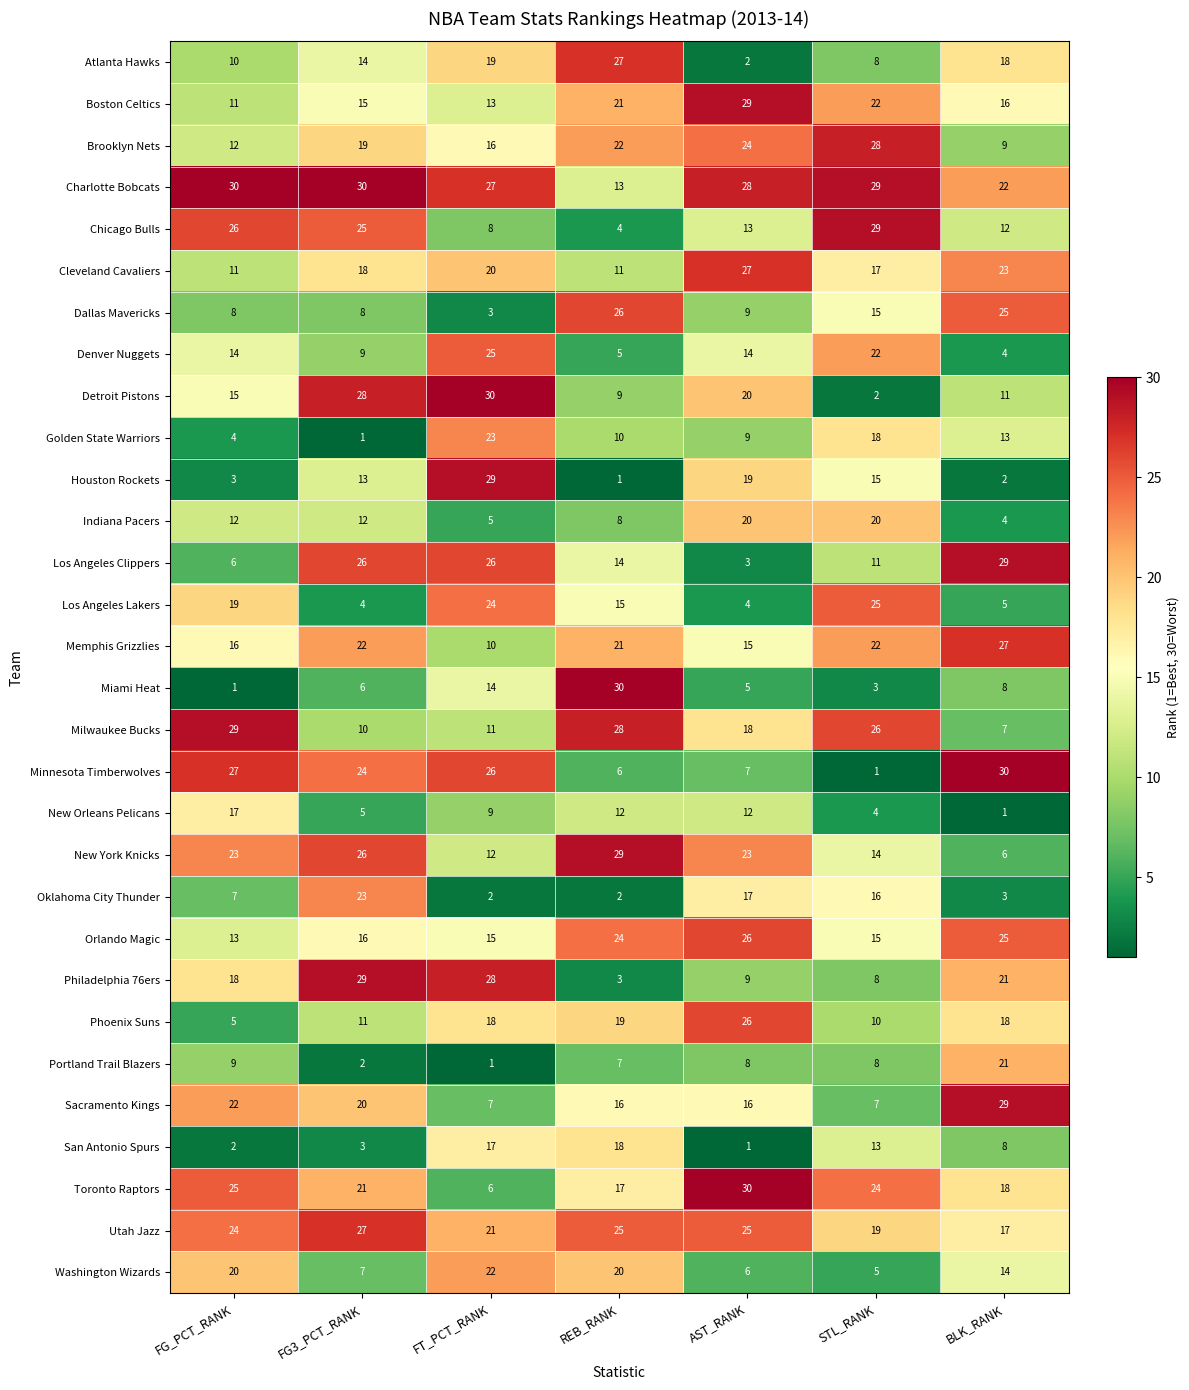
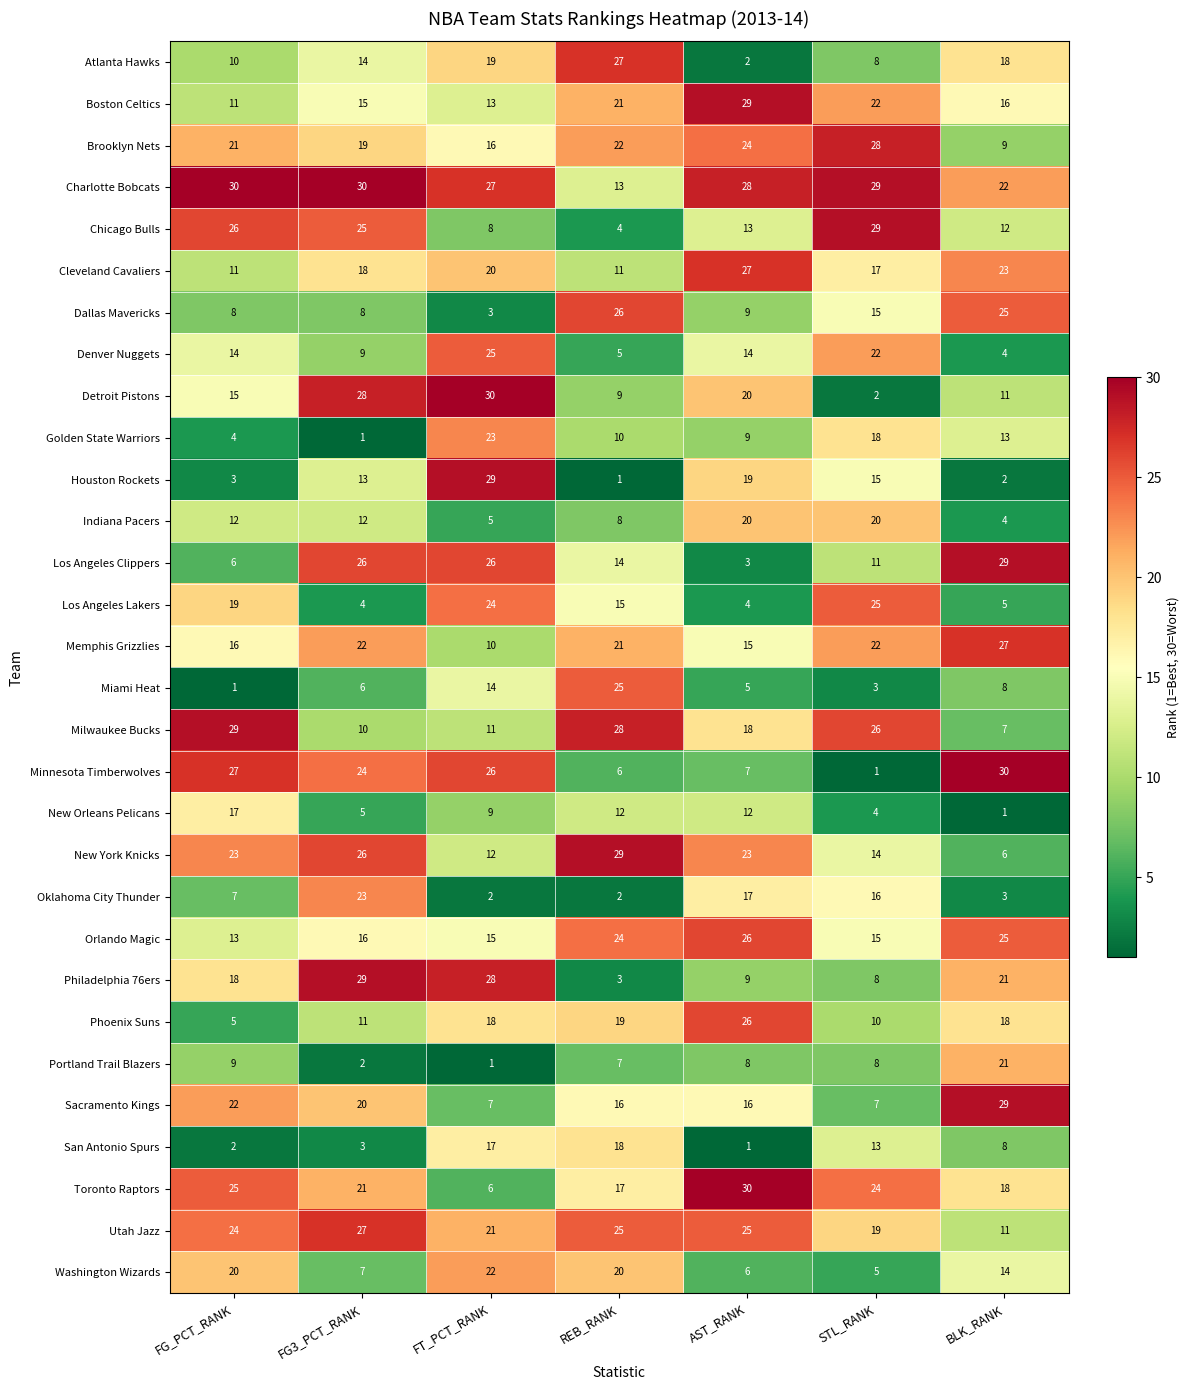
Brooklyn Nets, FG_PCT_RANK: 12 -> 21
Miami Heat, REB_RANK: 30 -> 25
Utah Jazz, BLK_RANK: 17 -> 11
